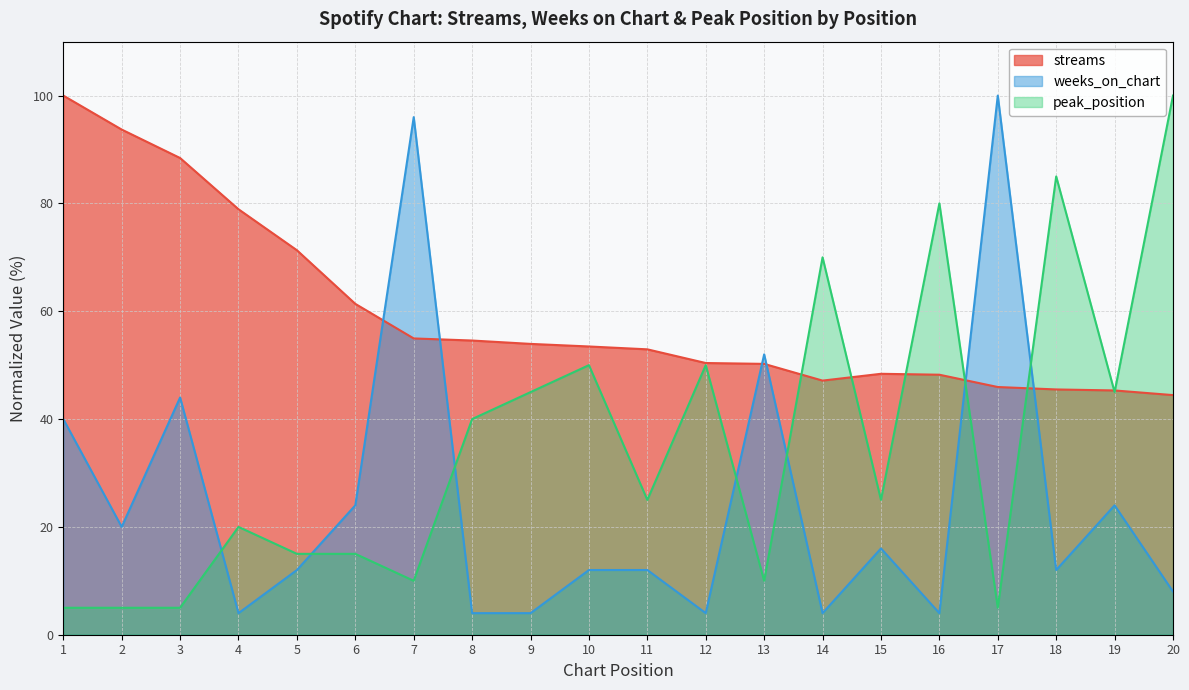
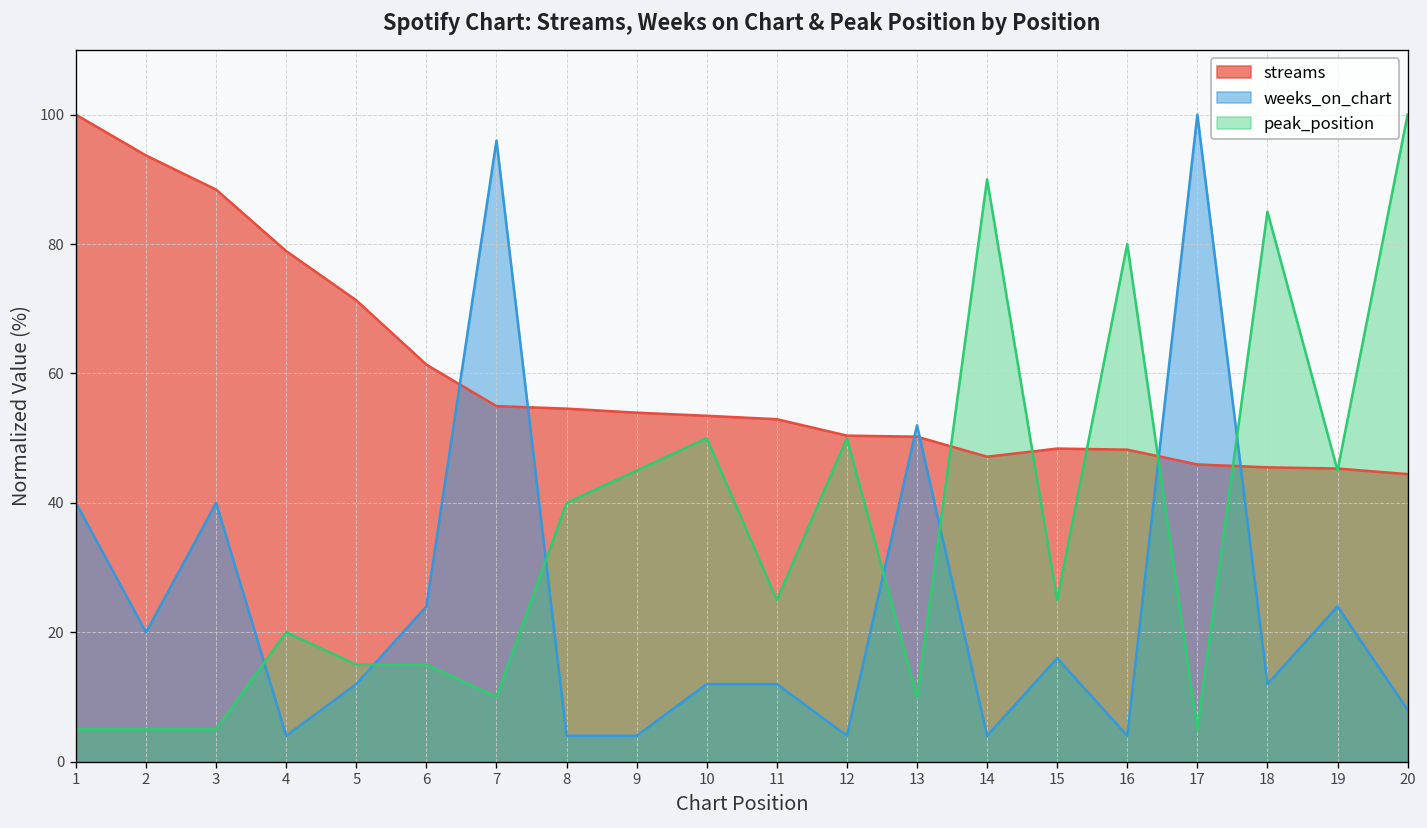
weeks_on_chart, 3: 44 -> 40
peak_position, 14: 70 -> 90
